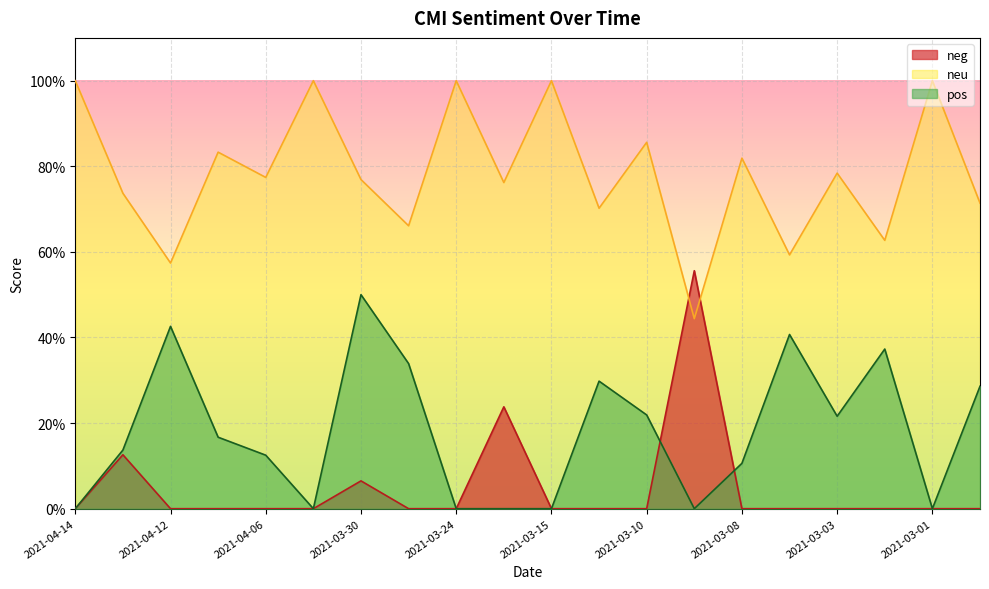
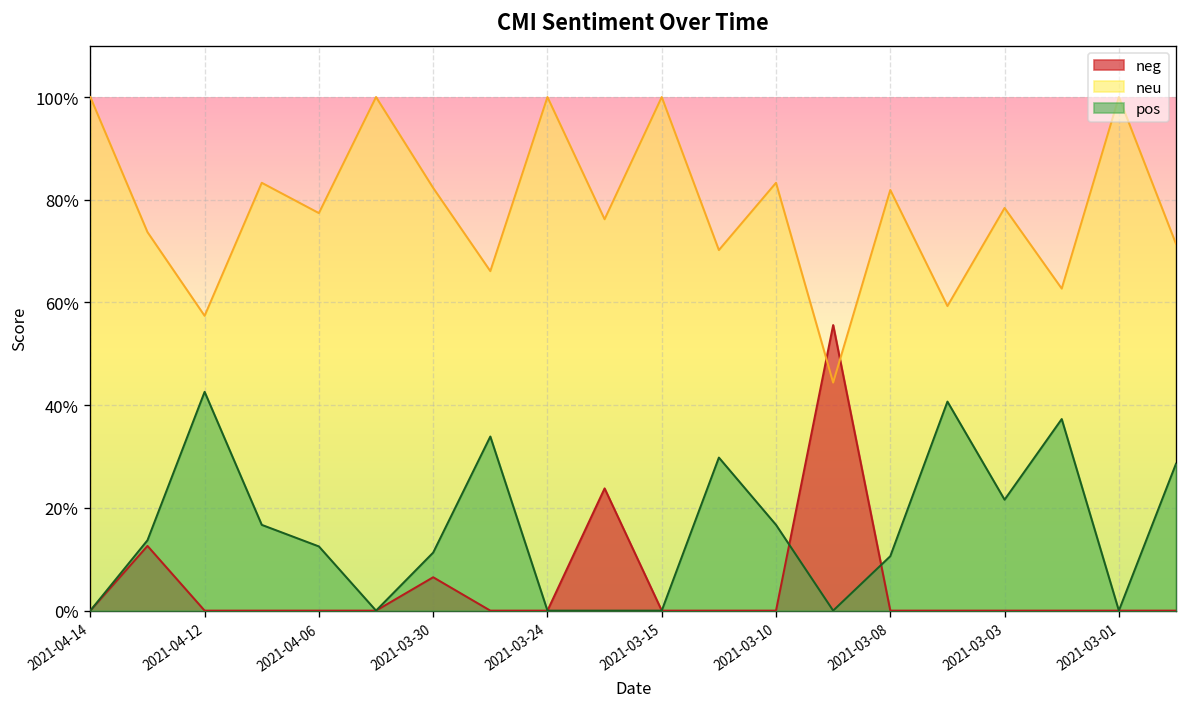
neu, 2021-03-30: 77% -> 82%
pos, 2021-03-30: 50% -> 11%
neu, 2021-03-10: 86% -> 83%
pos, 2021-03-10: 22% -> 17%
